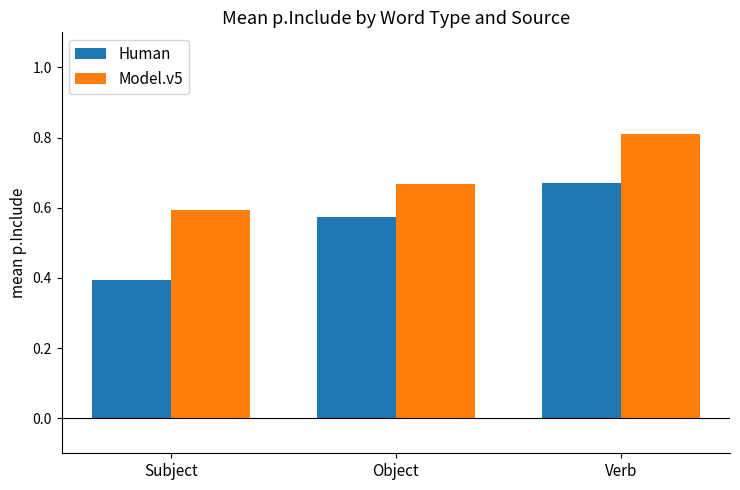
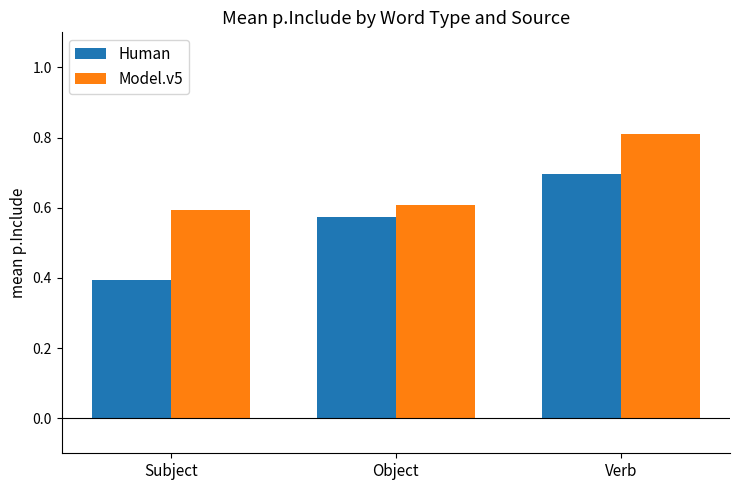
Model.v5, Object: 0.67 -> 0.61
Human, Verb: 0.67 -> 0.70
